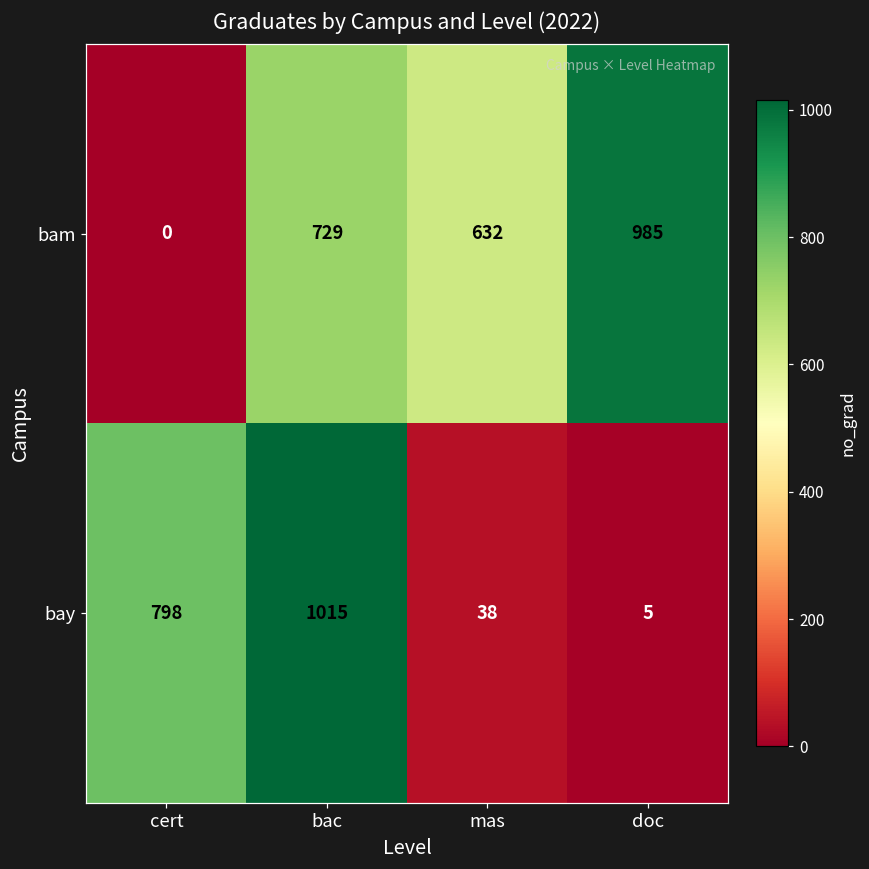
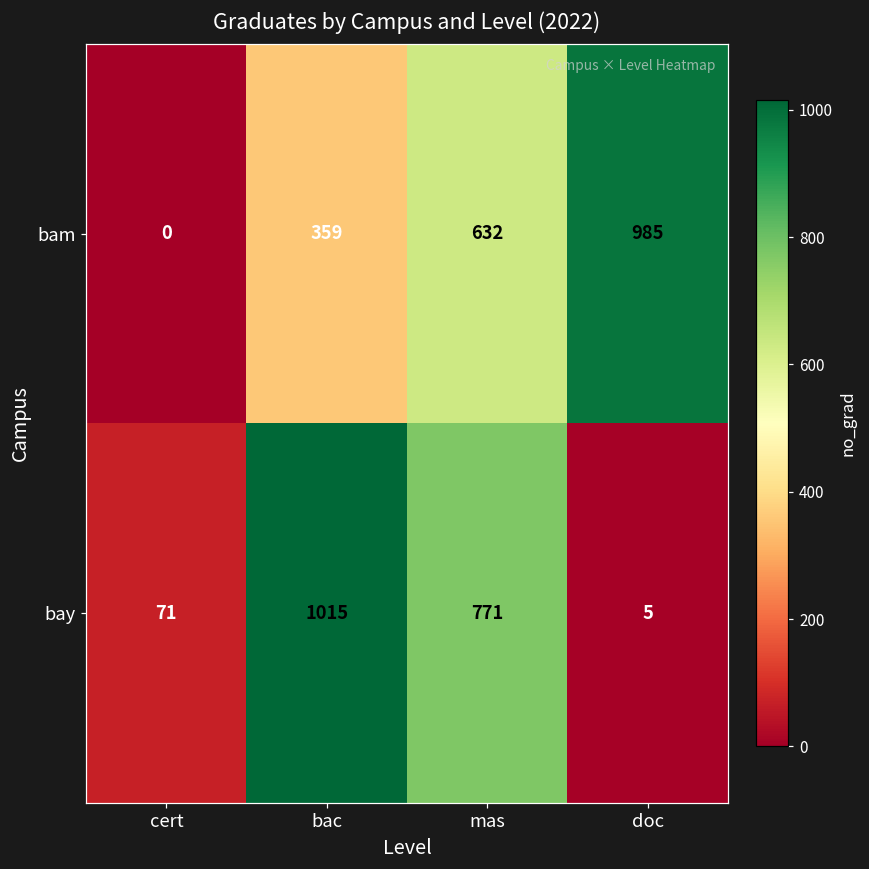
bam, bac: 729 -> 359
bay, cert: 798 -> 71
bay, mas: 38 -> 771
